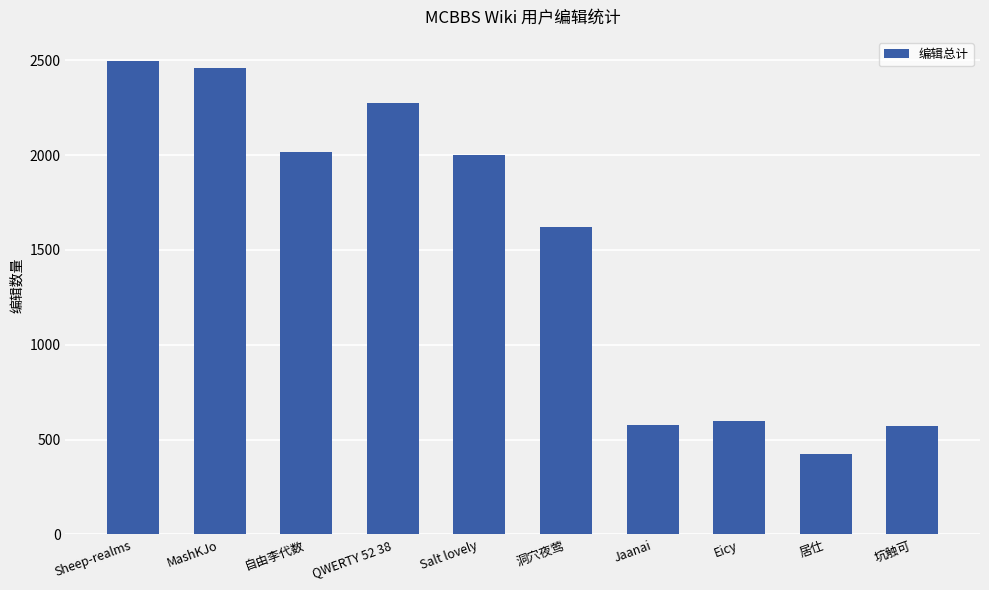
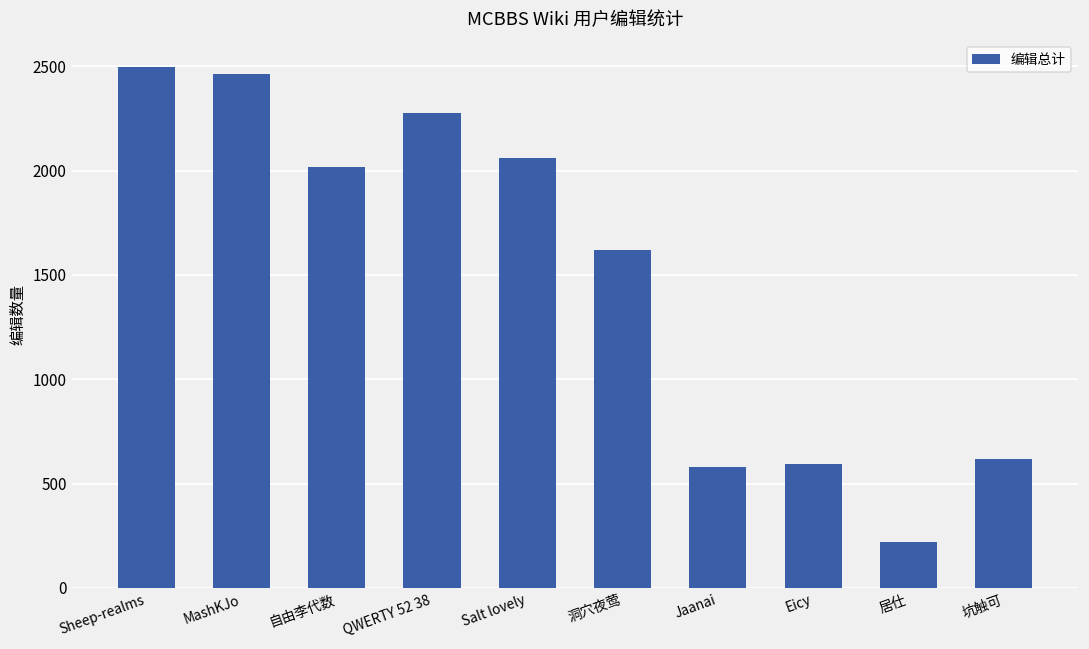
Salt lovely: 2000 -> 2060
居仕: 420 -> 220
坑触可: 570 -> 620
